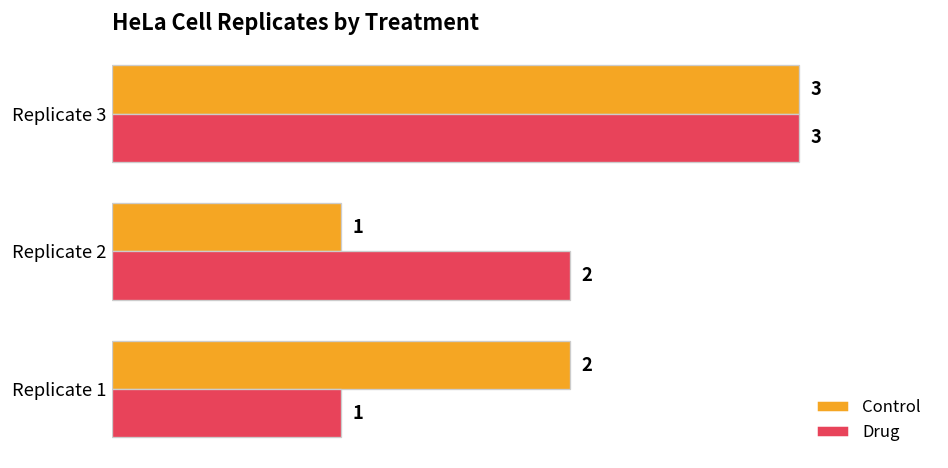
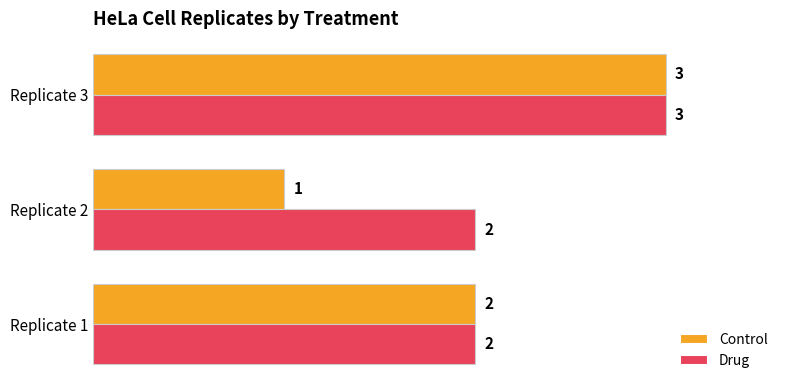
Drug, Replicate 1: 1 -> 2
